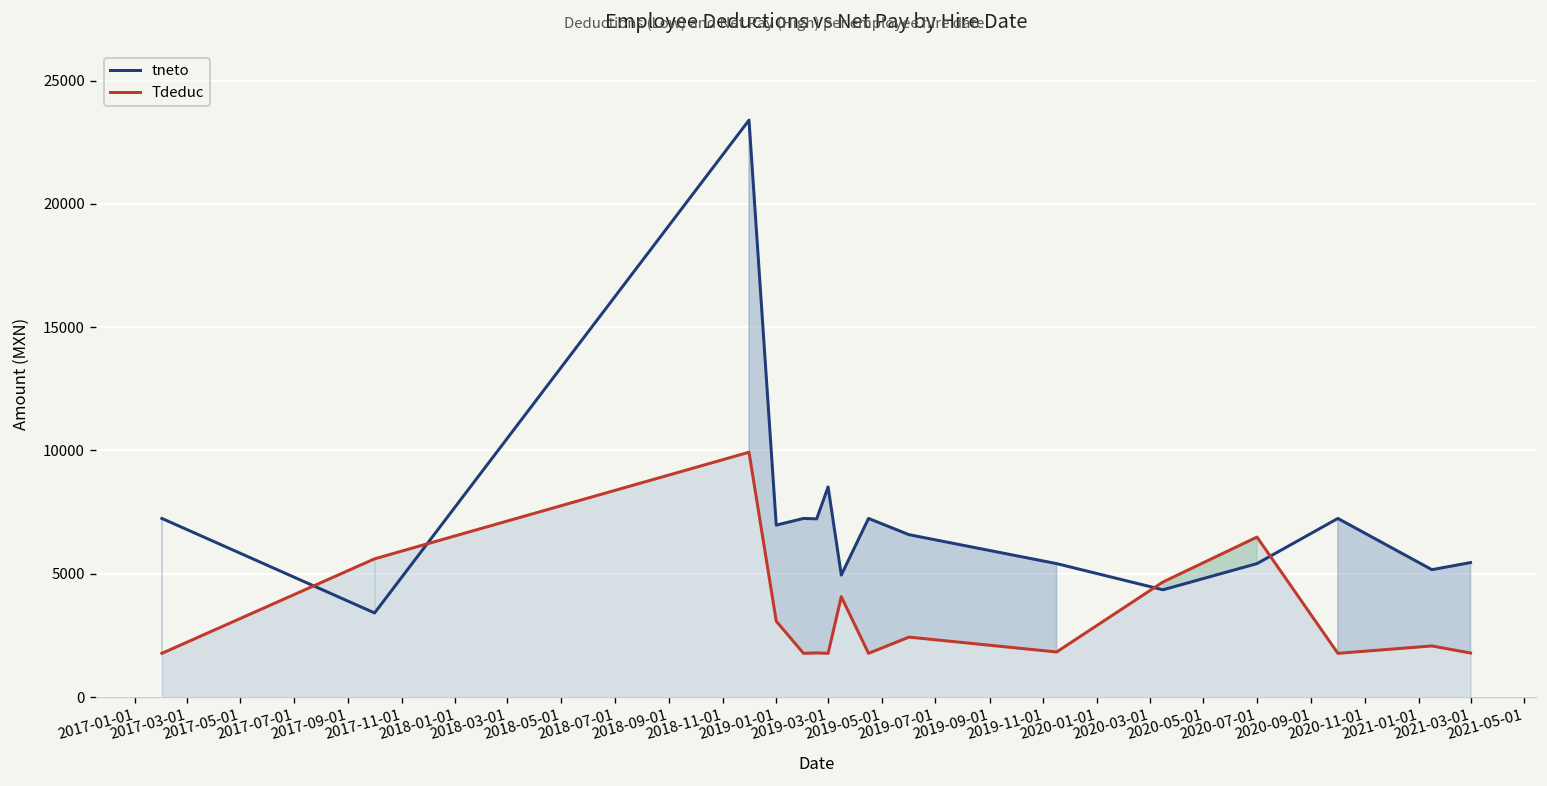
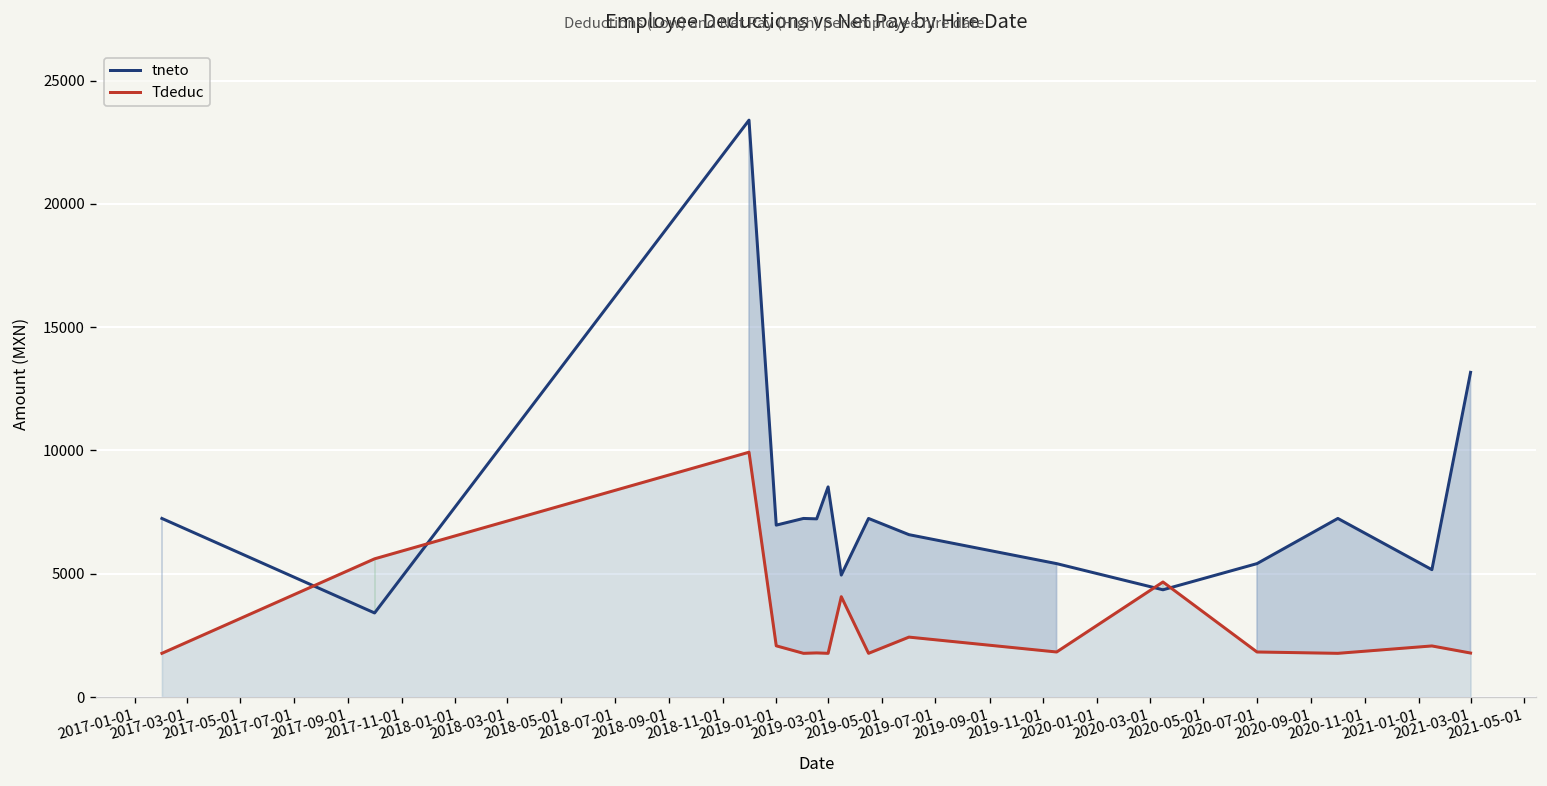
Tdeduc, 2019-01-01: 3100 -> 2100
Tdeduc, 2020-07-01: 6500 -> 1800
tneto, 2021-03-01: 5500 -> 13200
